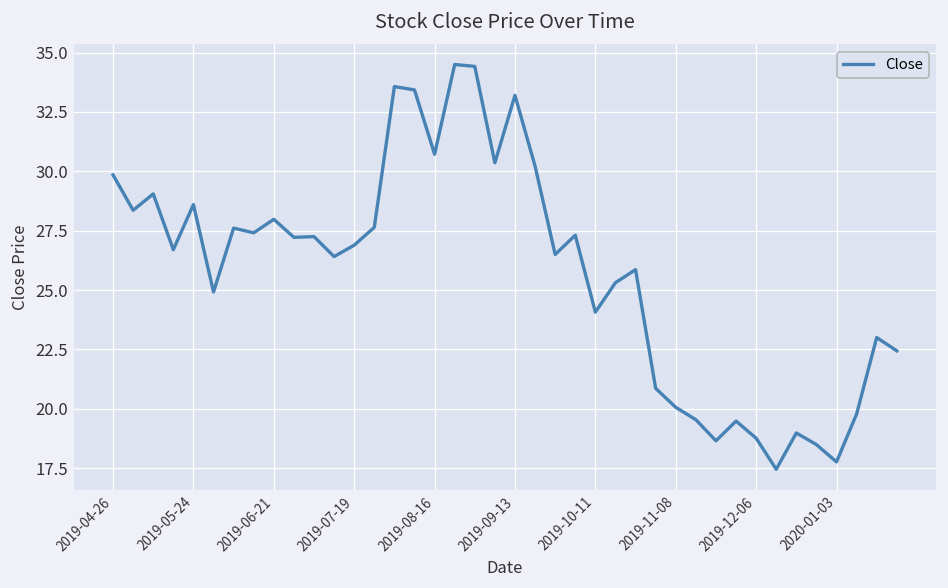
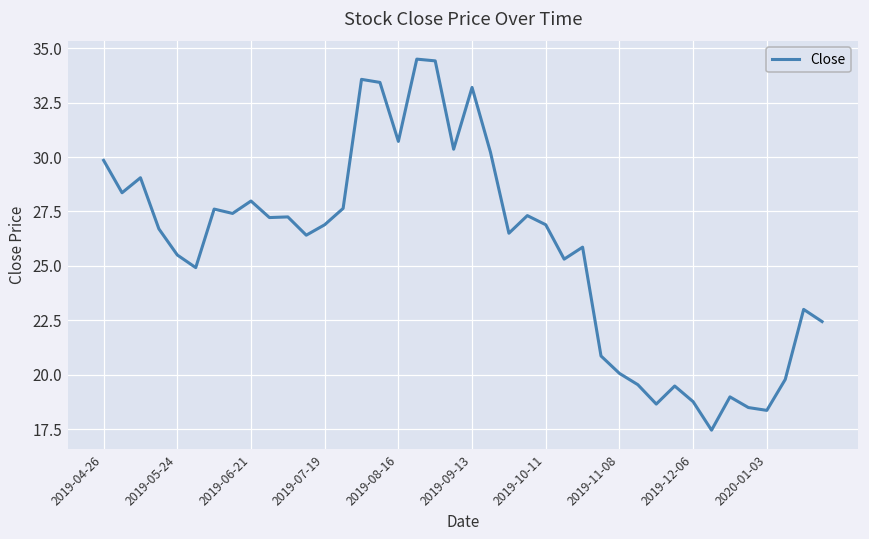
2019-05-24: 28.6 -> 25.5
2019-10-11: 24.1 -> 26.9
2020-01-03: 17.8 -> 18.4
